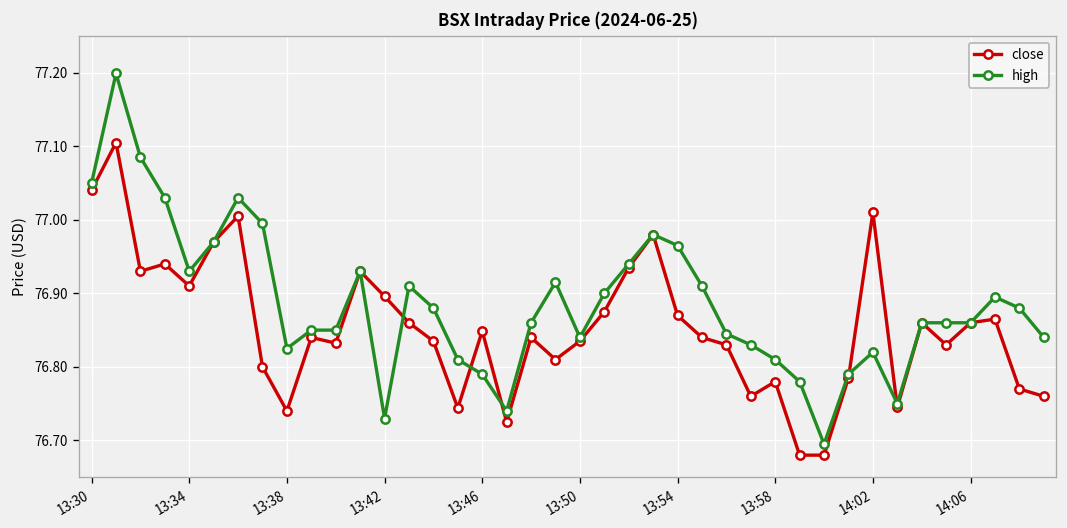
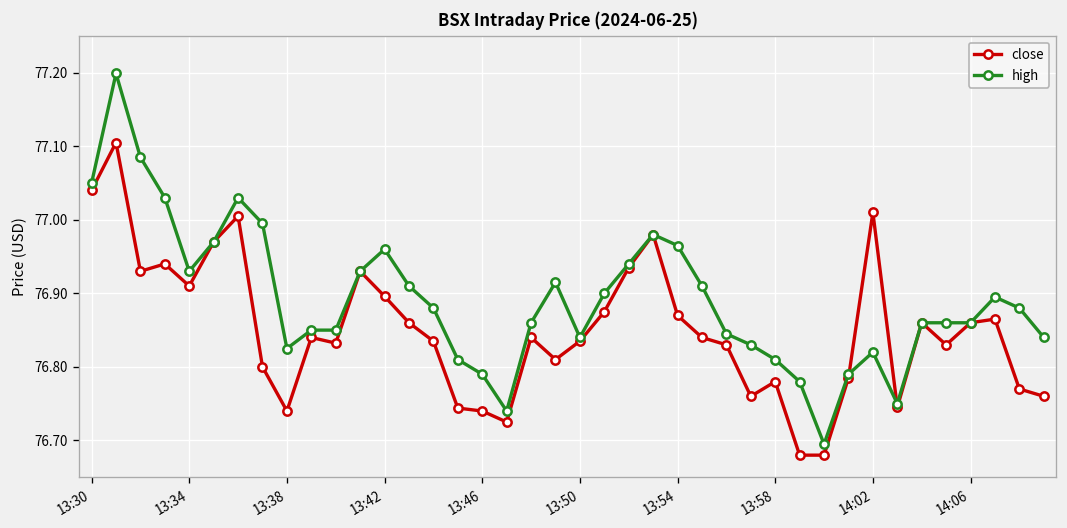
high, 13:42: 76.73 -> 76.96
close, 13:46: 76.85 -> 76.74
